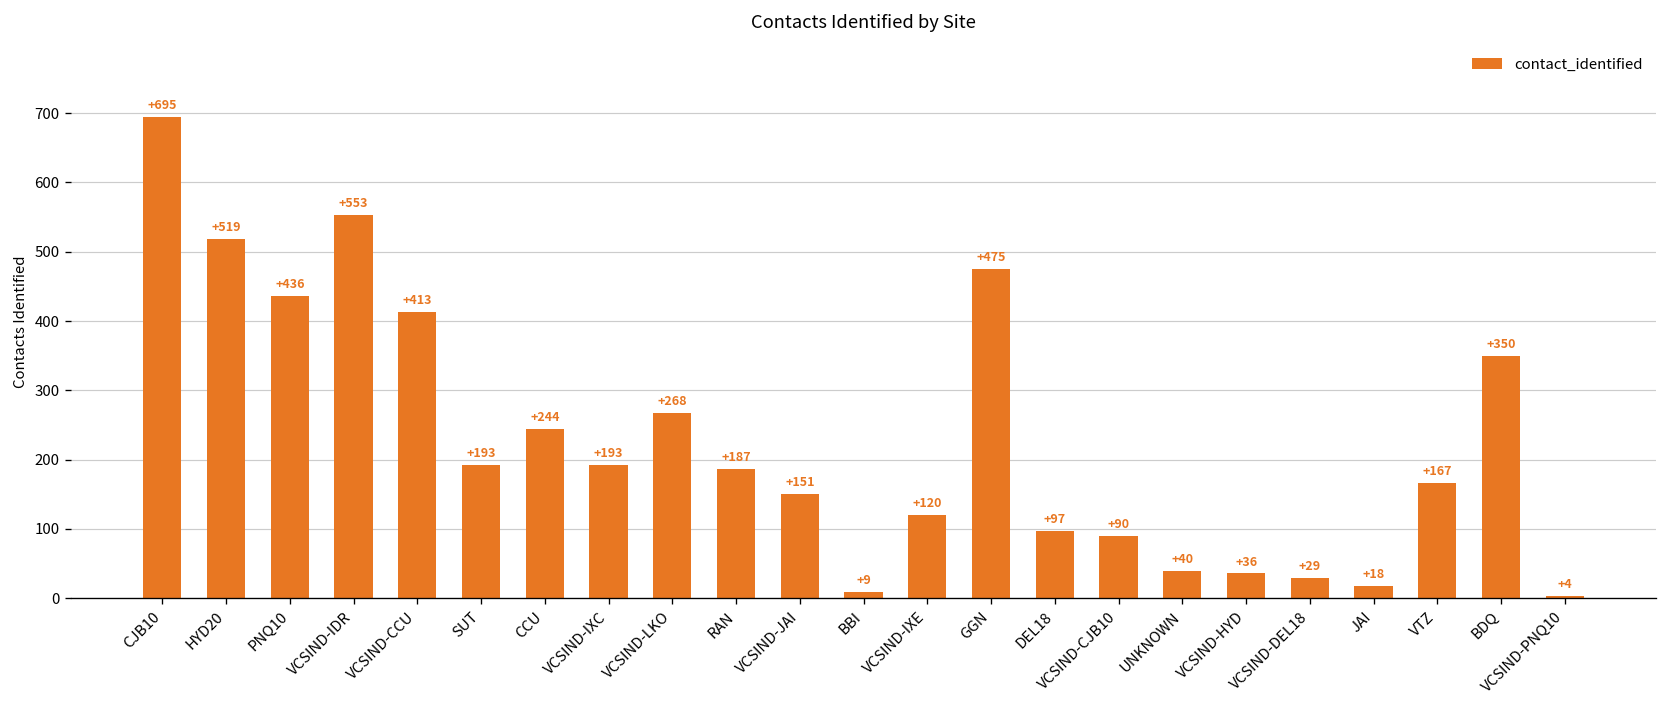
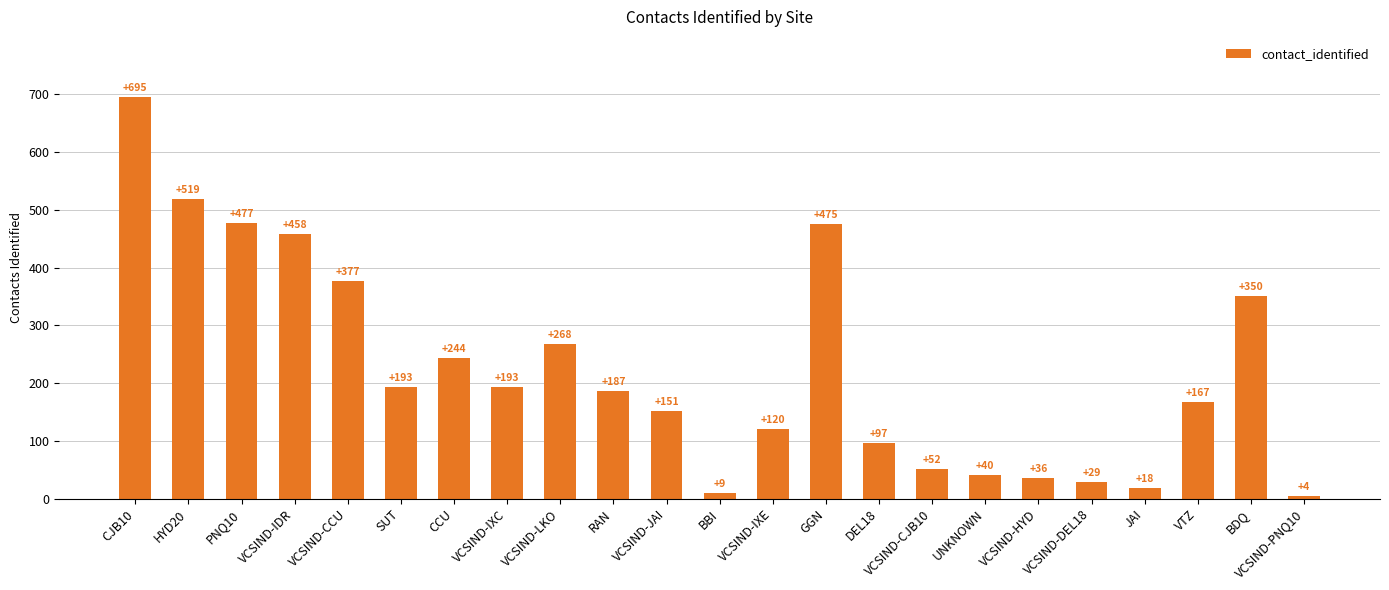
PNQ10: +436 -> +477
VCSIND-IDR: +553 -> +458
VCSIND-CCU: +413 -> +377
VCSIND-CJB10: +90 -> +52
